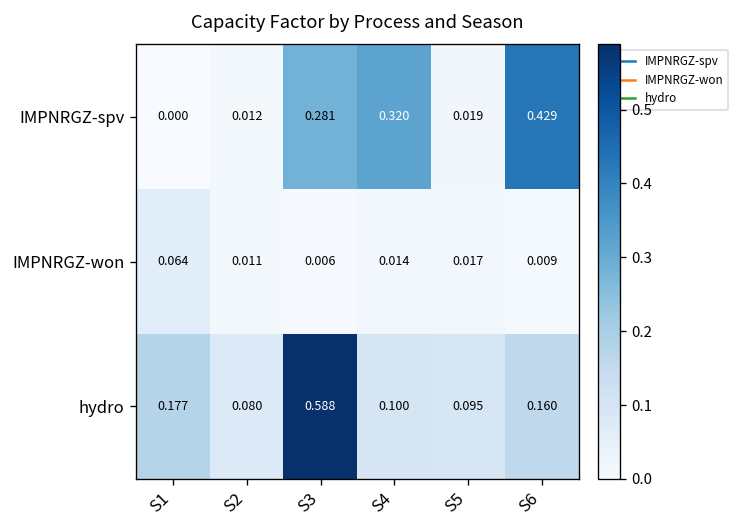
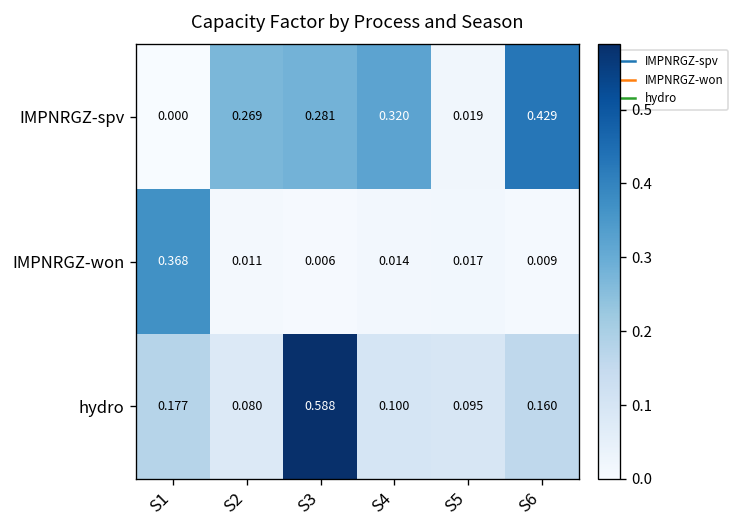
IMPNRGZ-spv, S2: 0.012 -> 0.269
IMPNRGZ-won, S1: 0.064 -> 0.368
